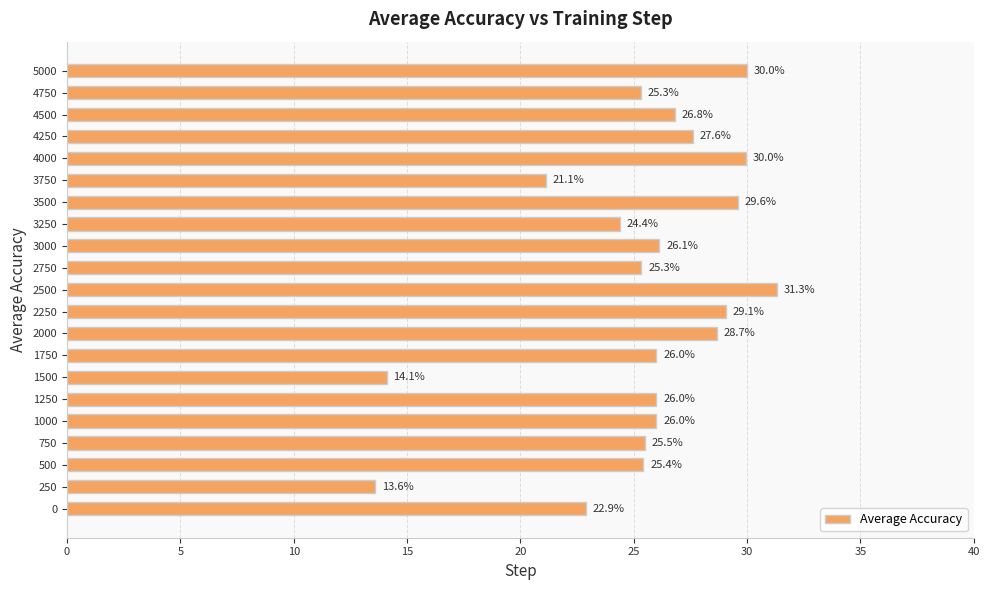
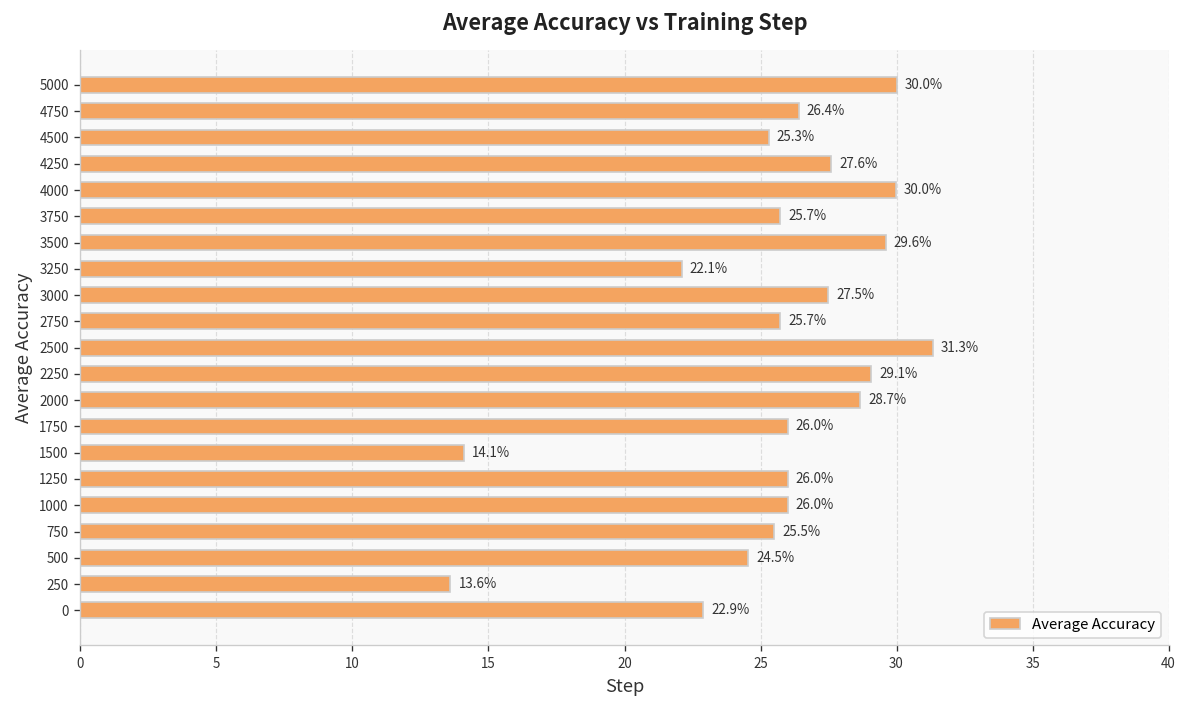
4750: 25.3% -> 26.4%
4500: 26.8% -> 25.3%
3750: 21.1% -> 25.7%
3250: 24.4% -> 22.1%
3000: 26.1% -> 27.5%
2750: 25.3% -> 25.7%
500: 25.4% -> 24.5%
